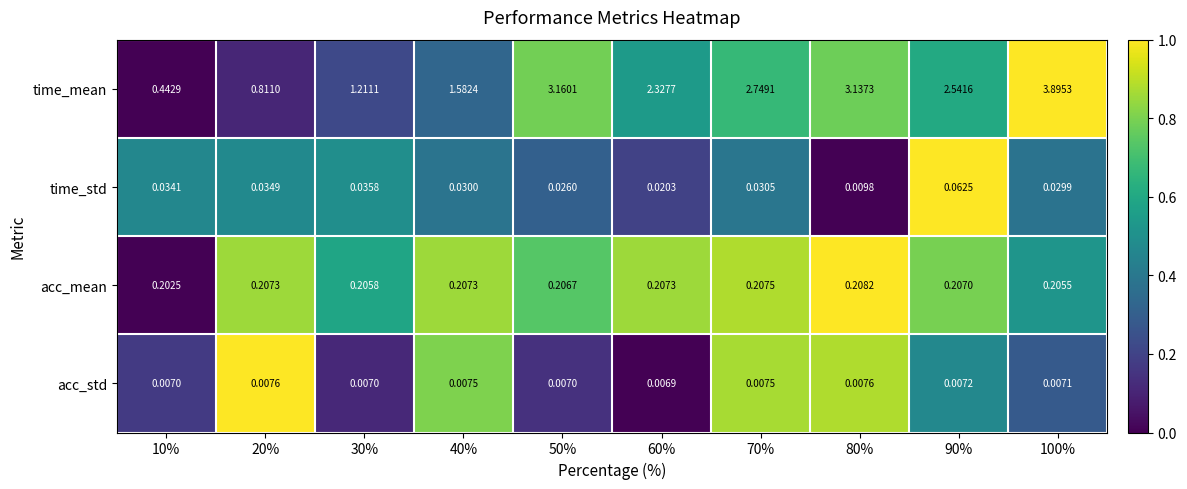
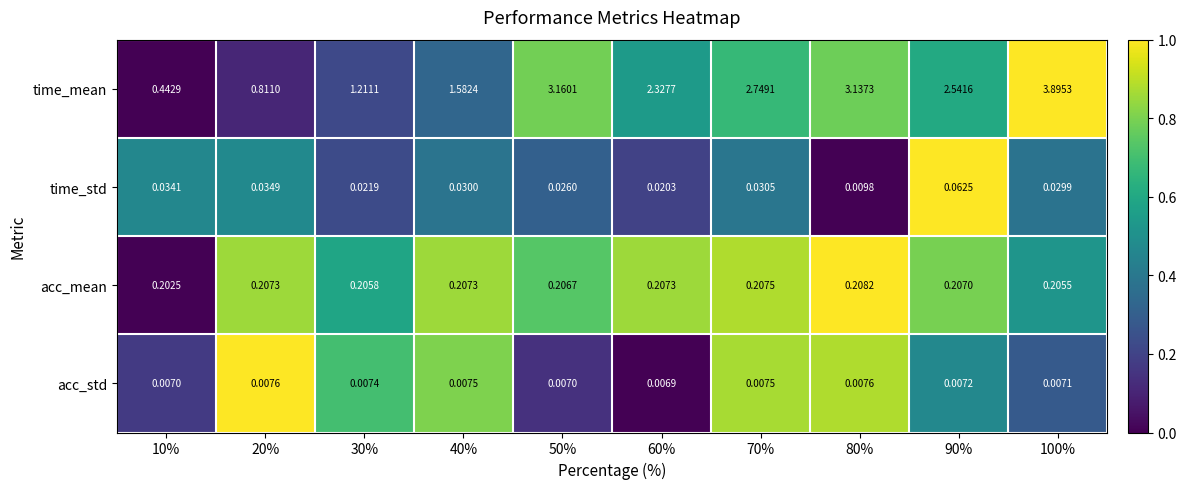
time_std, 30%: 0.0358 -> 0.0219
acc_std, 30%: 0.0070 -> 0.0074
